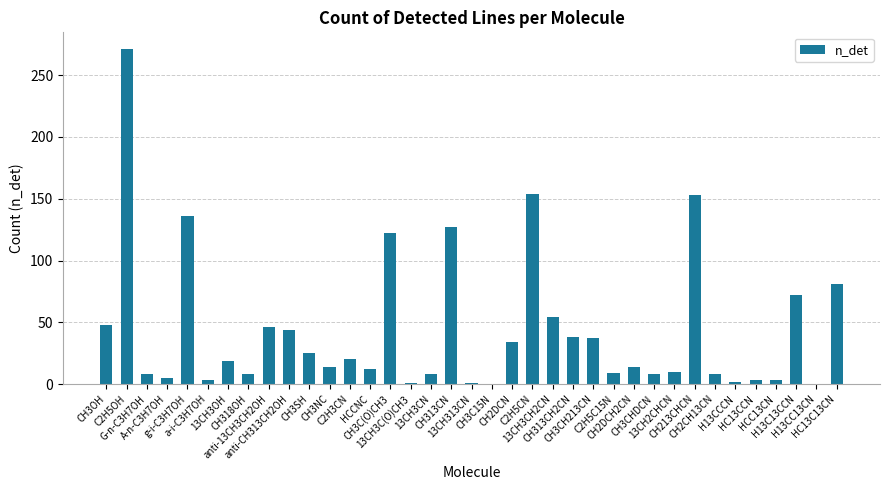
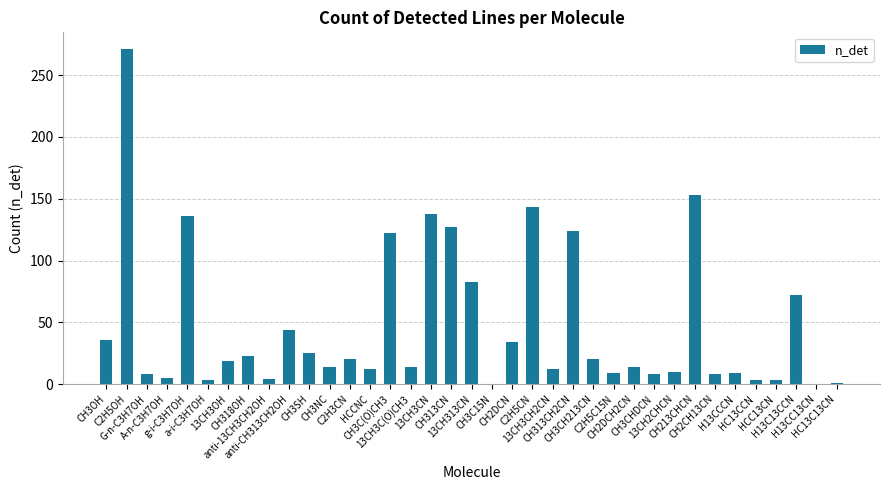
CH3OH: 48 -> 36
CH318OH: 8 -> 23
anti-13CH3CH2OH: 46 -> 4
13CH3C(O)CH3: 1 -> 14
13CH3CN: 8 -> 138
13CH313CN: 1 -> 83
C2H5CN: 154 -> 143
13CH3CH2CN: 54 -> 12
CH313CH2CN: 38 -> 124
CH3CH213CN: 37 -> 20
H13CCCN: 2 -> 9
HC13C13CN: 81 -> 1
